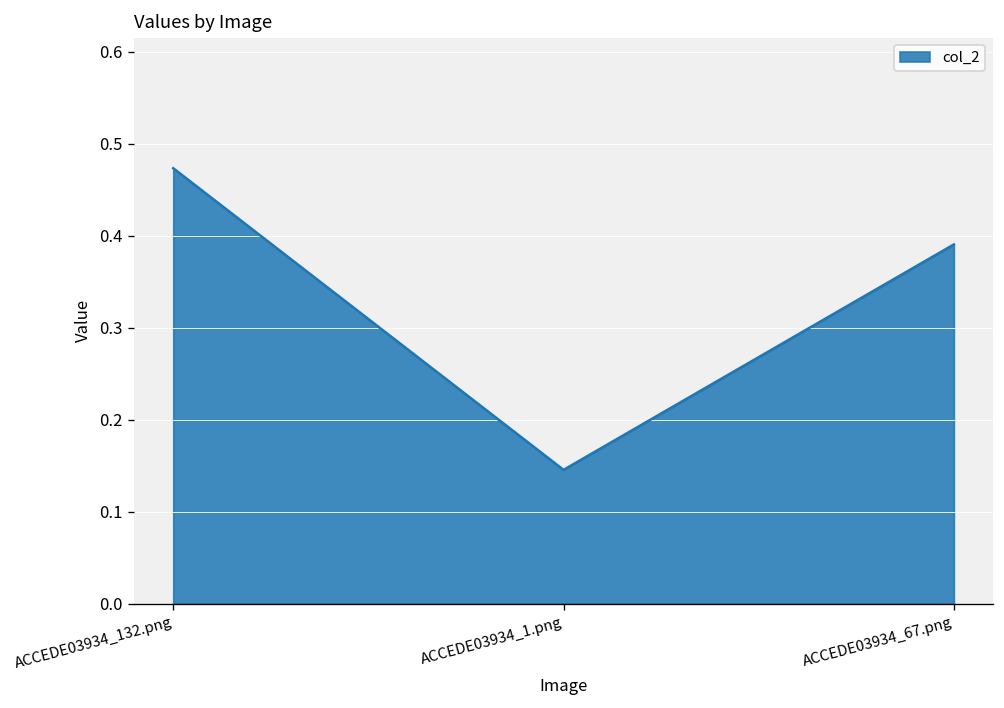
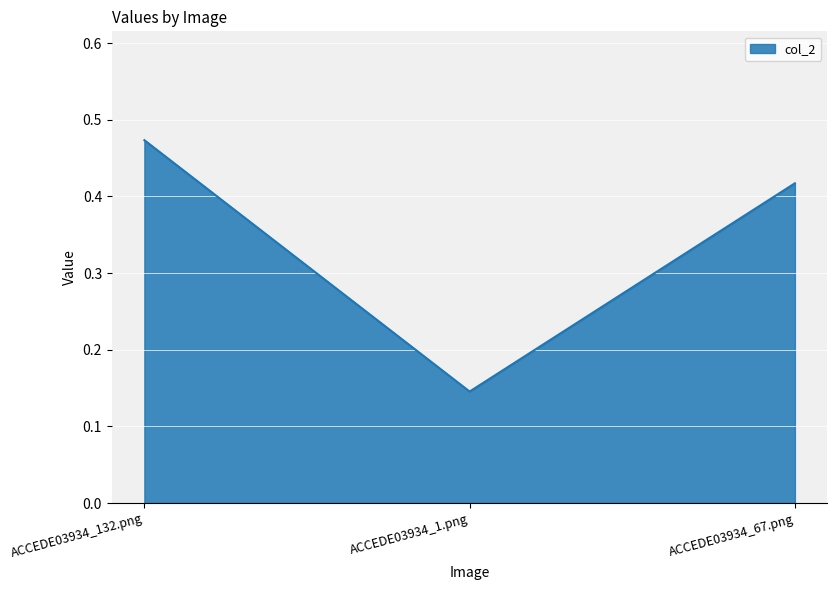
ACCEDE03934_67.png: 0.39 -> 0.42
